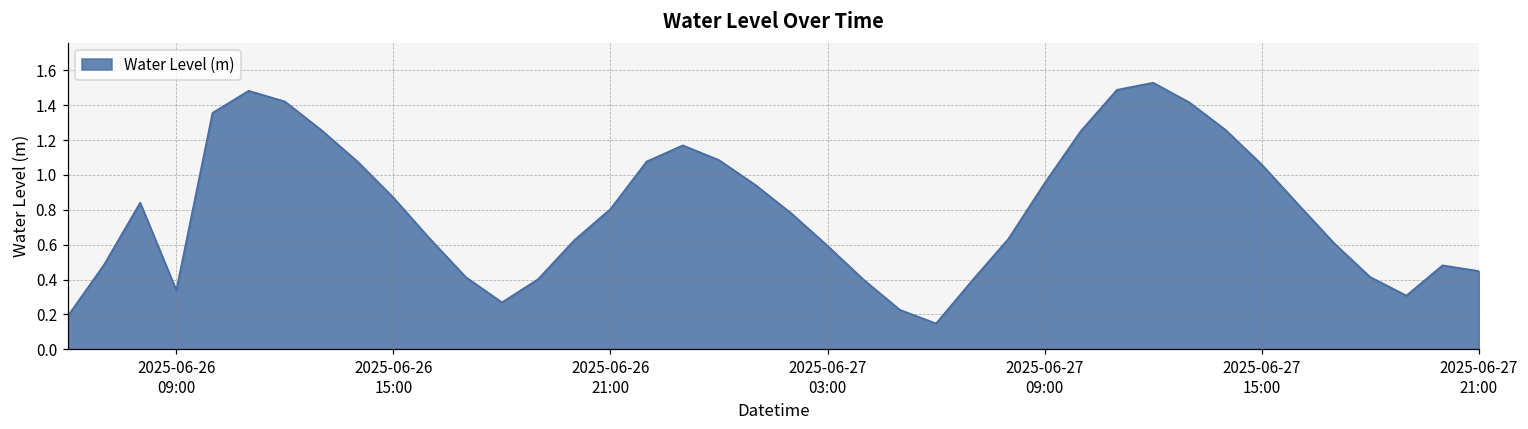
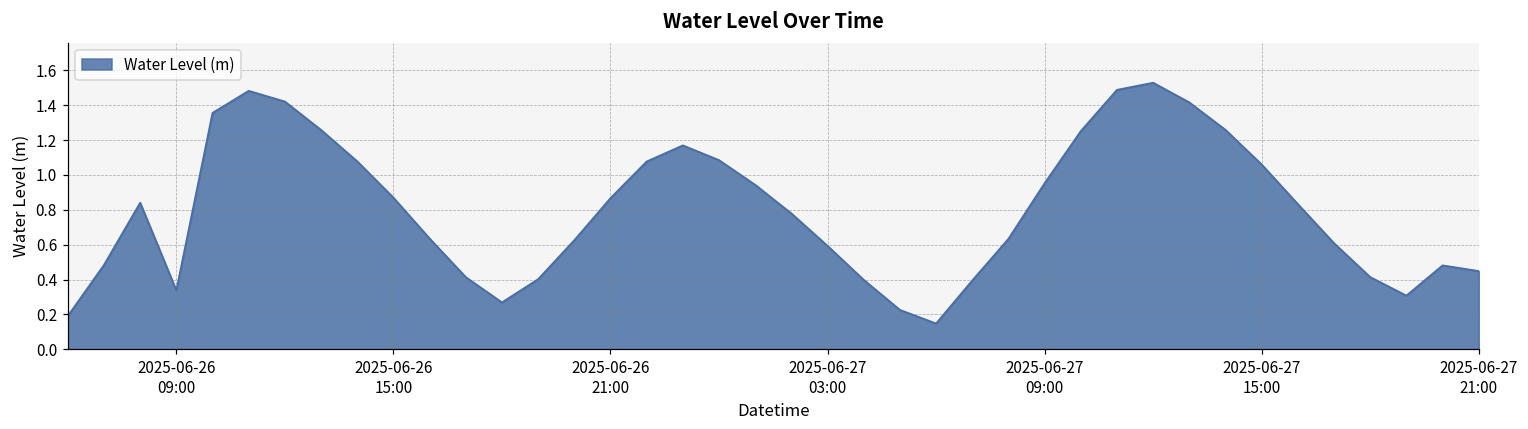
2025-06-26 21:00: 0.80 -> 0.87
